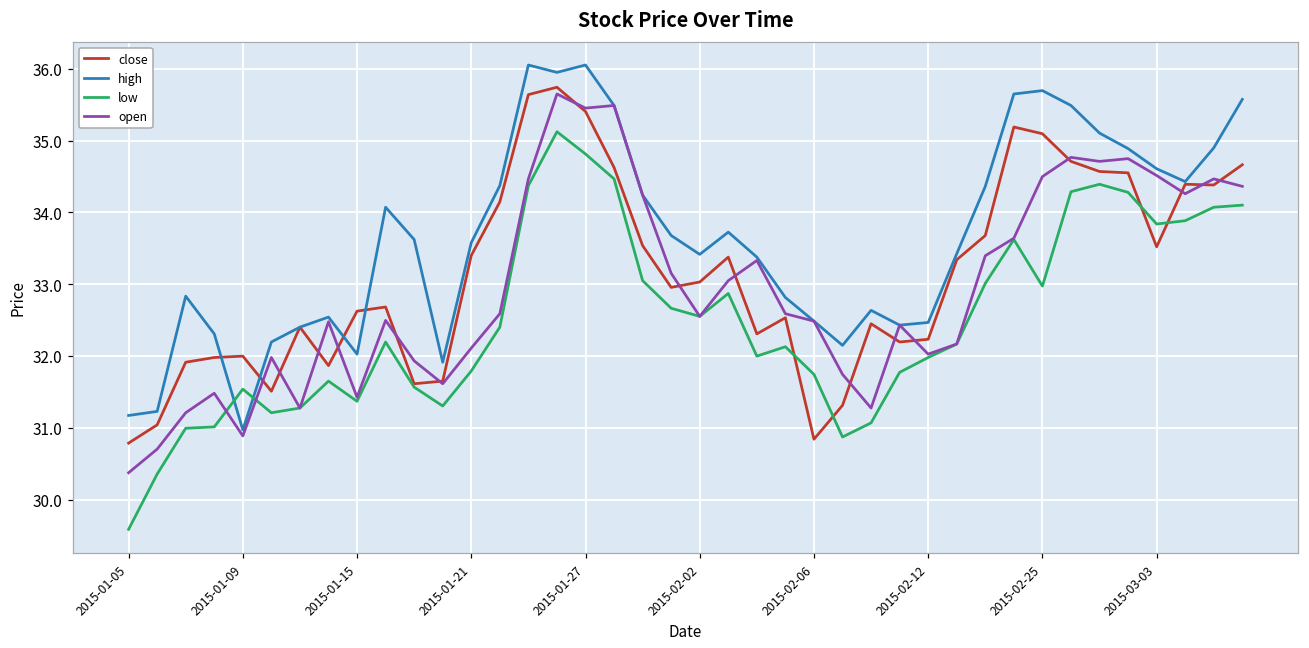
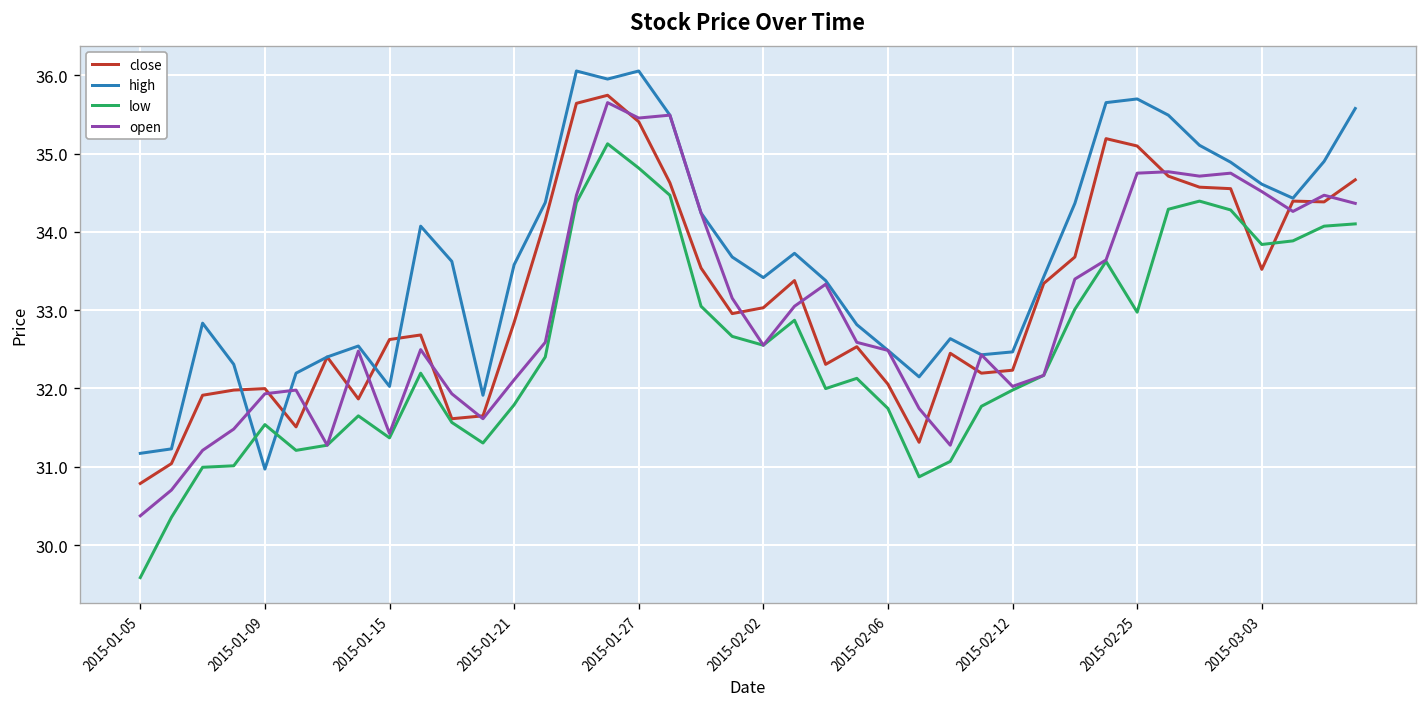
open, 2015-01-09: 30.9 -> 31.9
close, 2015-01-21: 33.4 -> 32.8
close, 2015-02-06: 30.8 -> 32.1
open, 2015-02-25: 34.5 -> 34.8
